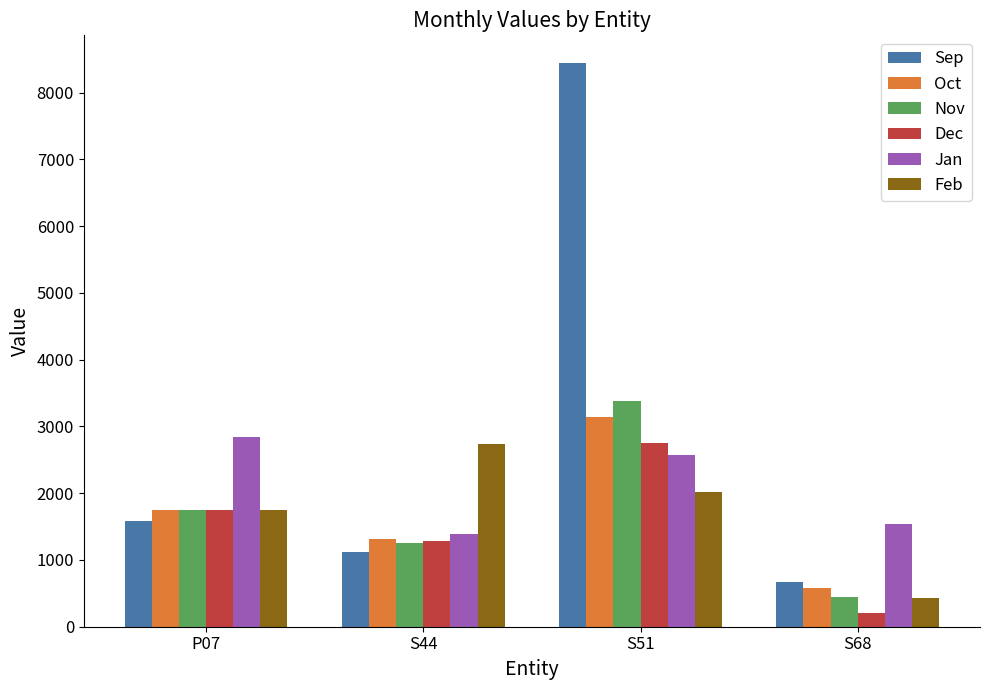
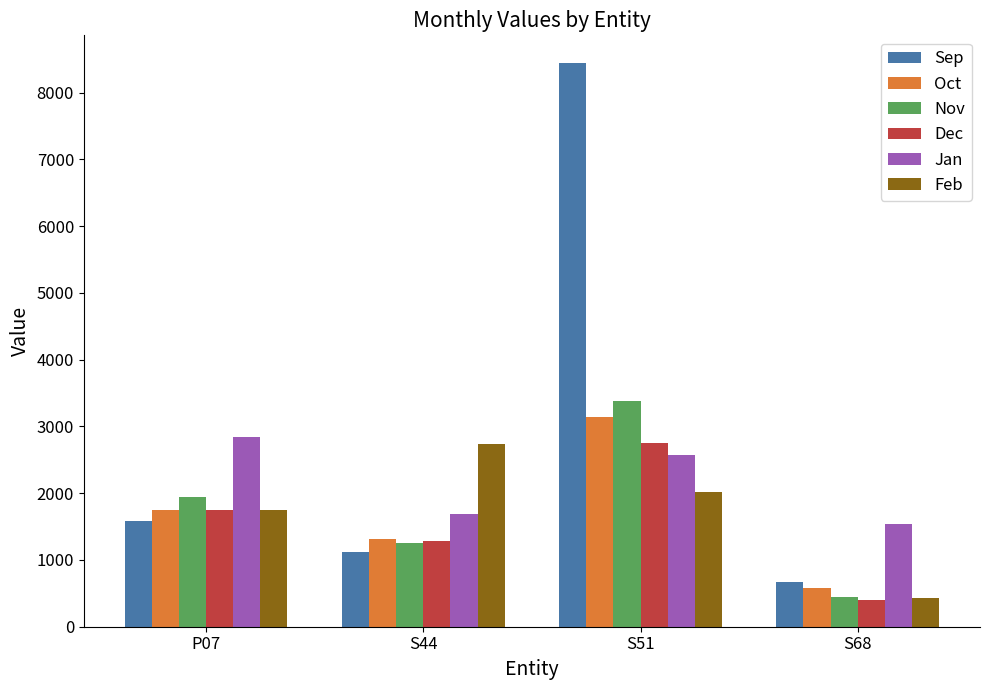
Nov, P07: 1700 -> 1900
Jan, S44: 1400 -> 1700
Dec, S68: 200 -> 400
